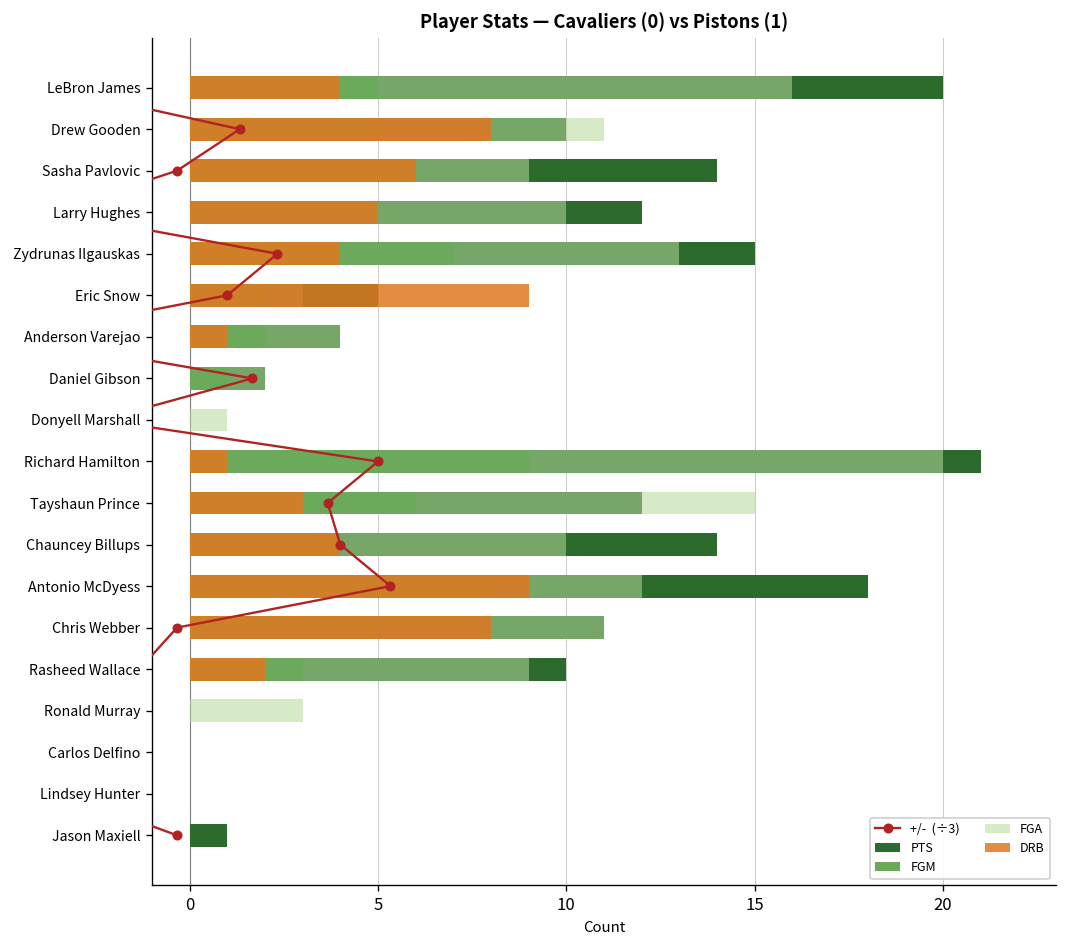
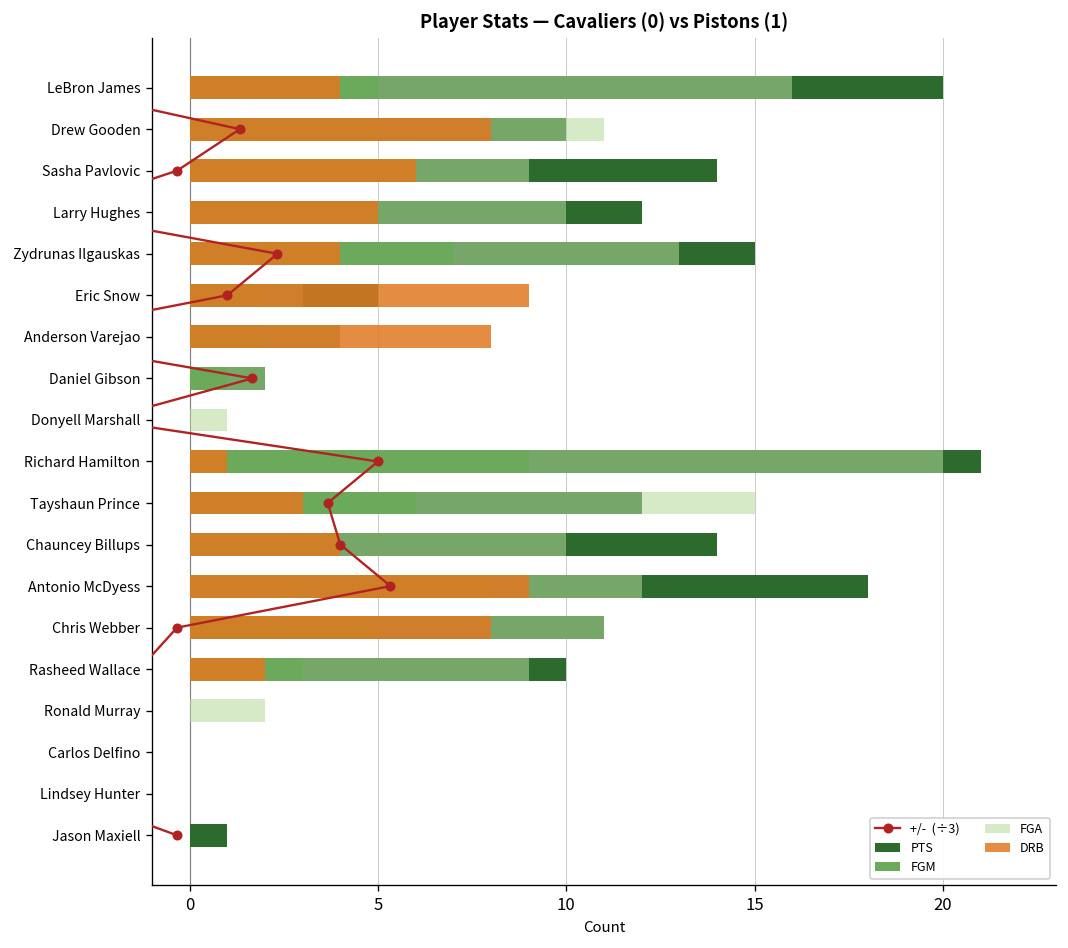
DRB, Anderson Varejao: 1 -> 8
FGA, Ronald Murray: 3 -> 2
